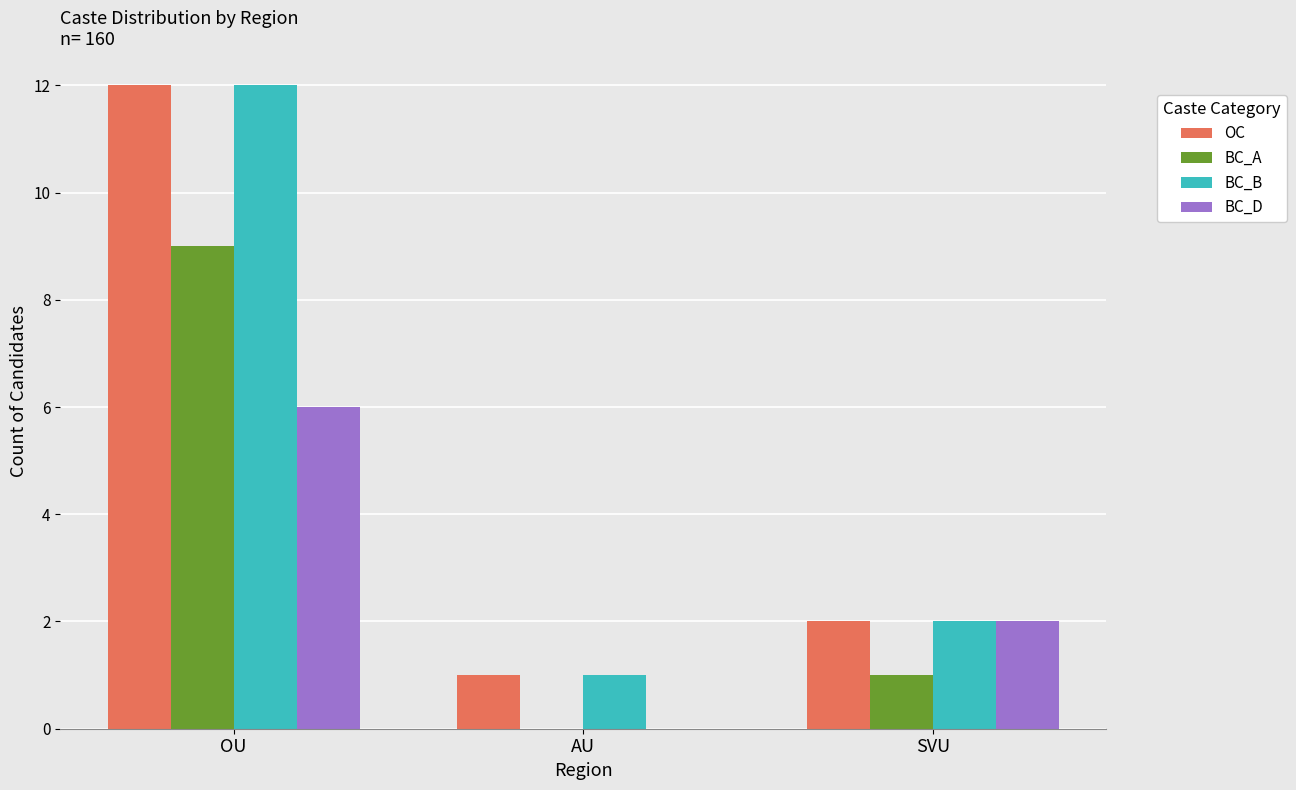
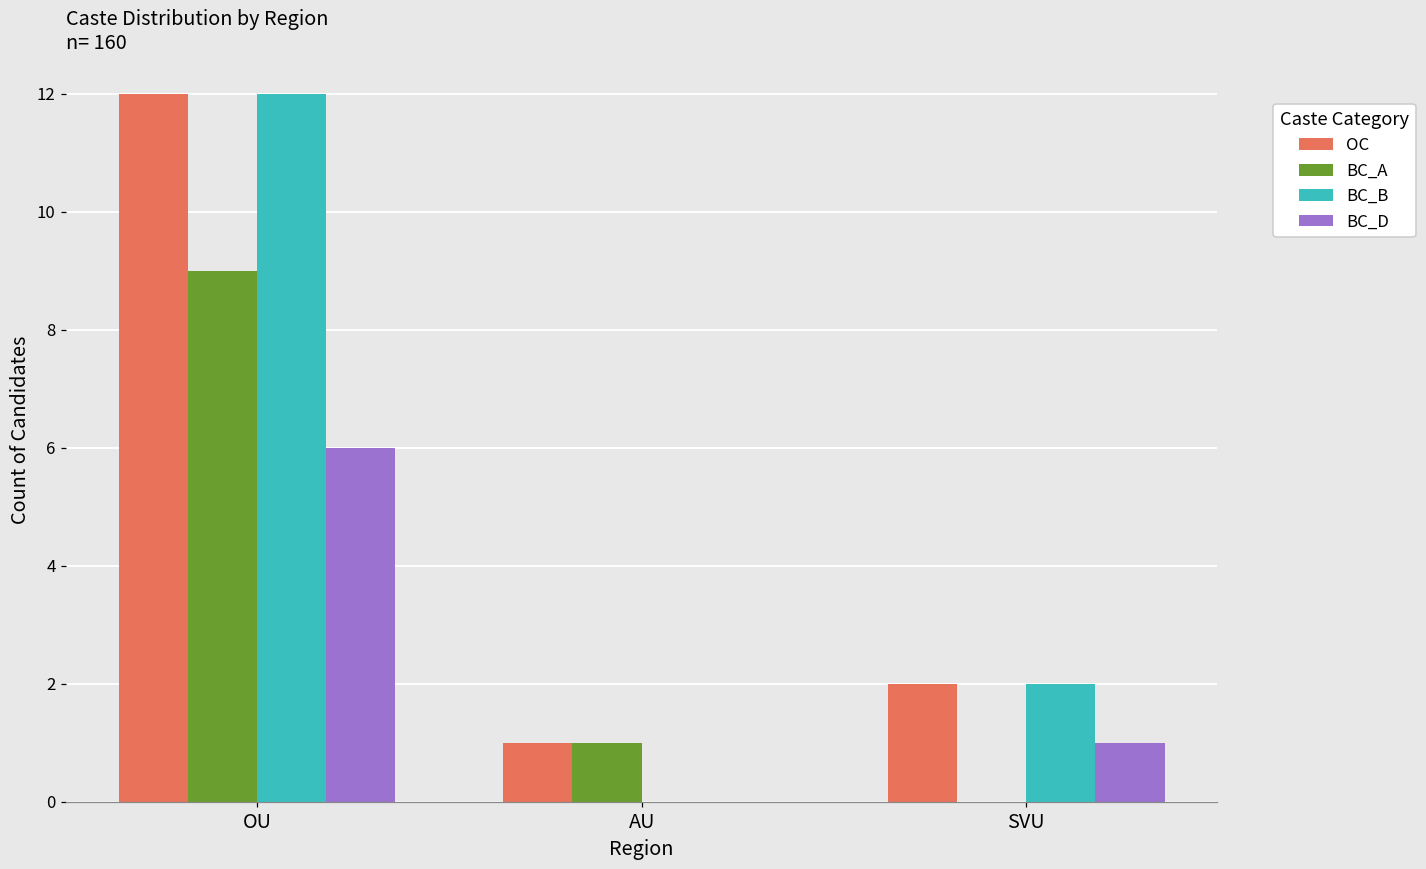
BC_A, AU: 0 -> 1
BC_B, AU: 1 -> 0
BC_A, SVU: 1 -> 0
BC_D, SVU: 2 -> 1
